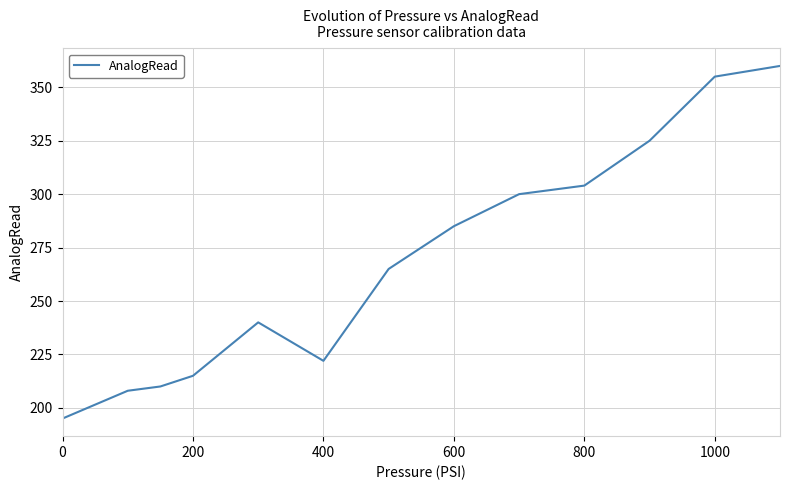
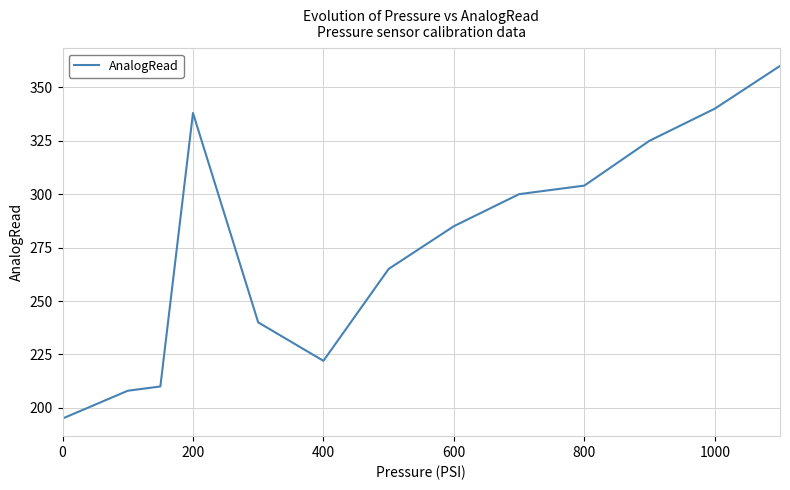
200: 215 -> 338
1000: 355 -> 340
